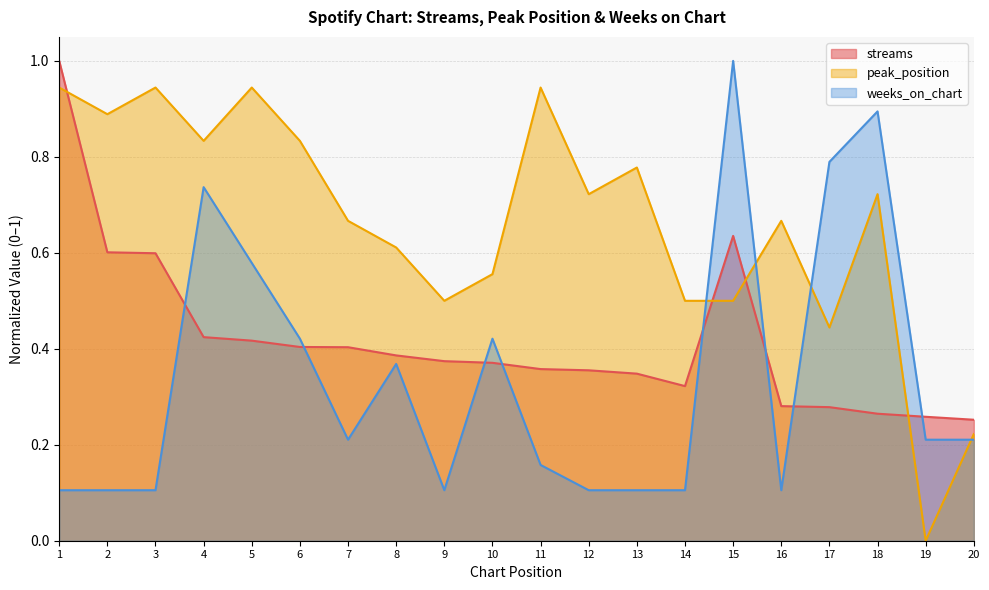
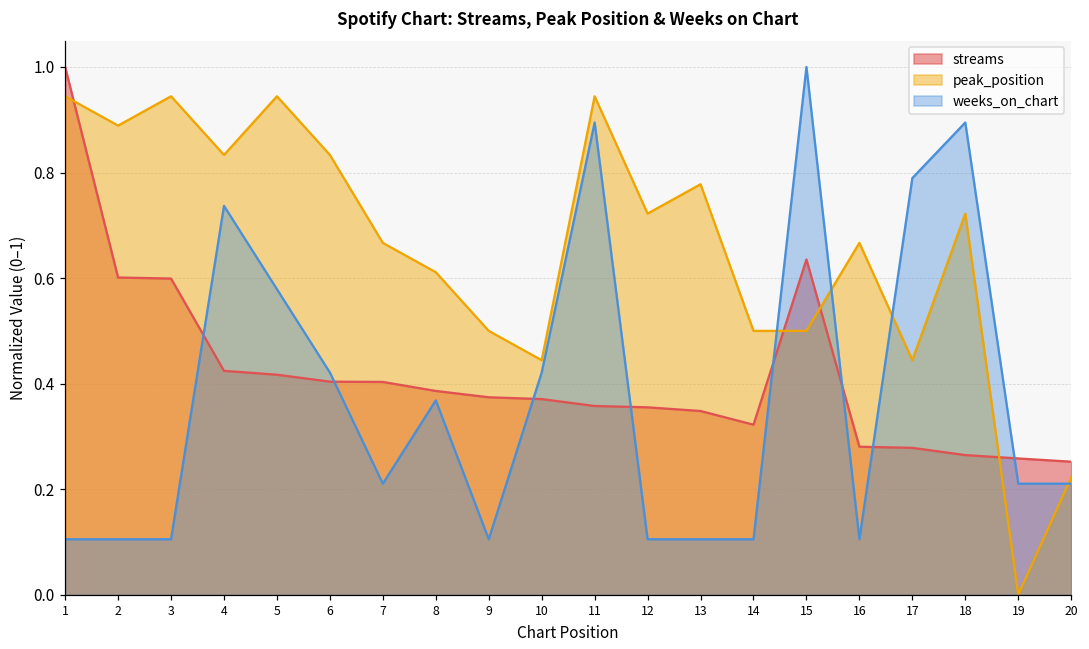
peak_position, 10: 0.56 -> 0.44
weeks_on_chart, 11: 0.16 -> 0.89
